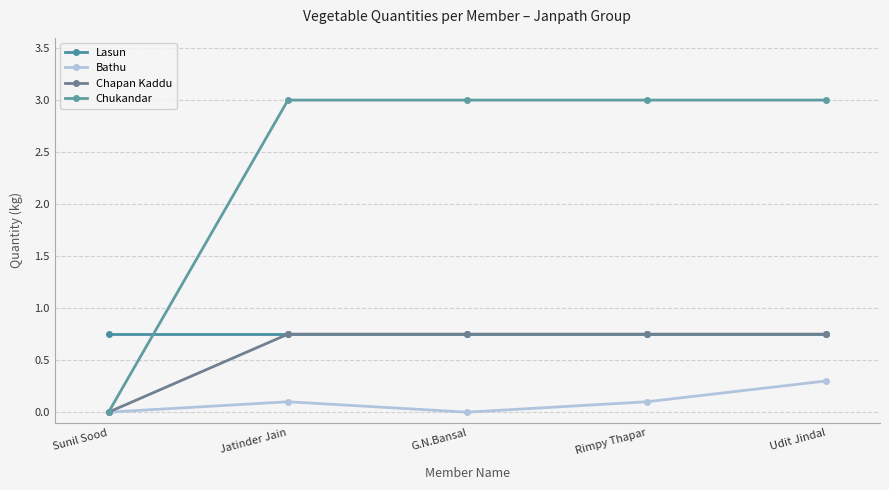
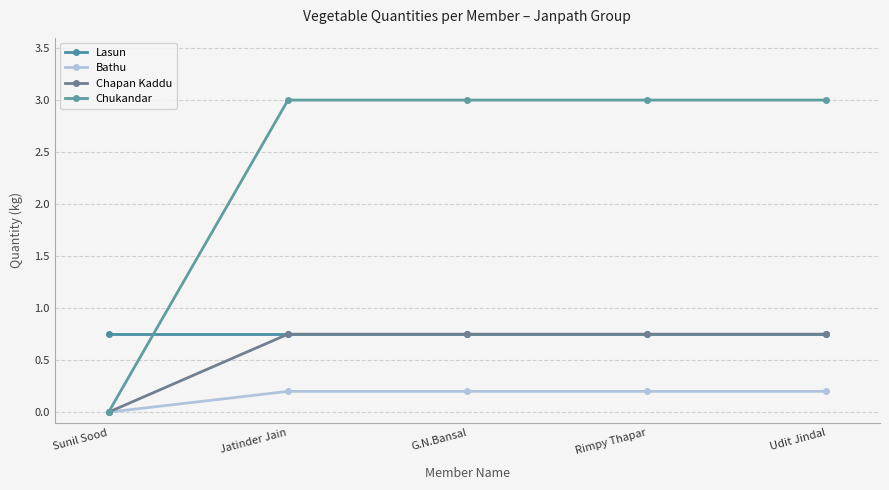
Bathu, Jatinder Jain: 0.1 -> 0.2
Bathu, G.N.Bansal: 0.0 -> 0.2
Bathu, Rimpy Thapar: 0.1 -> 0.2
Bathu, Udit Jindal: 0.3 -> 0.2
